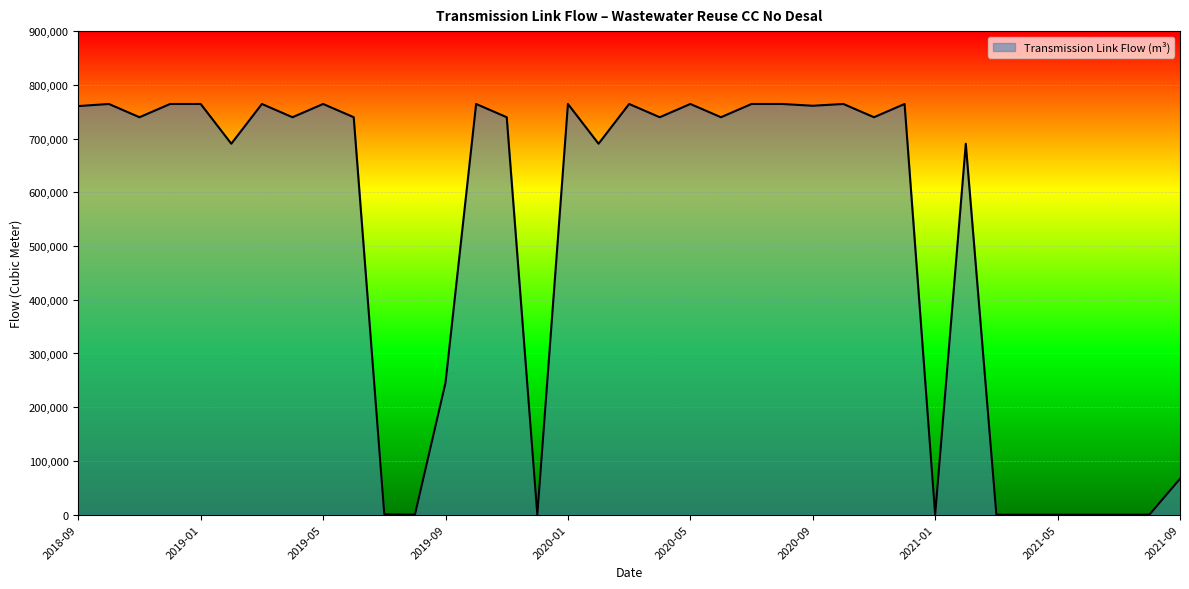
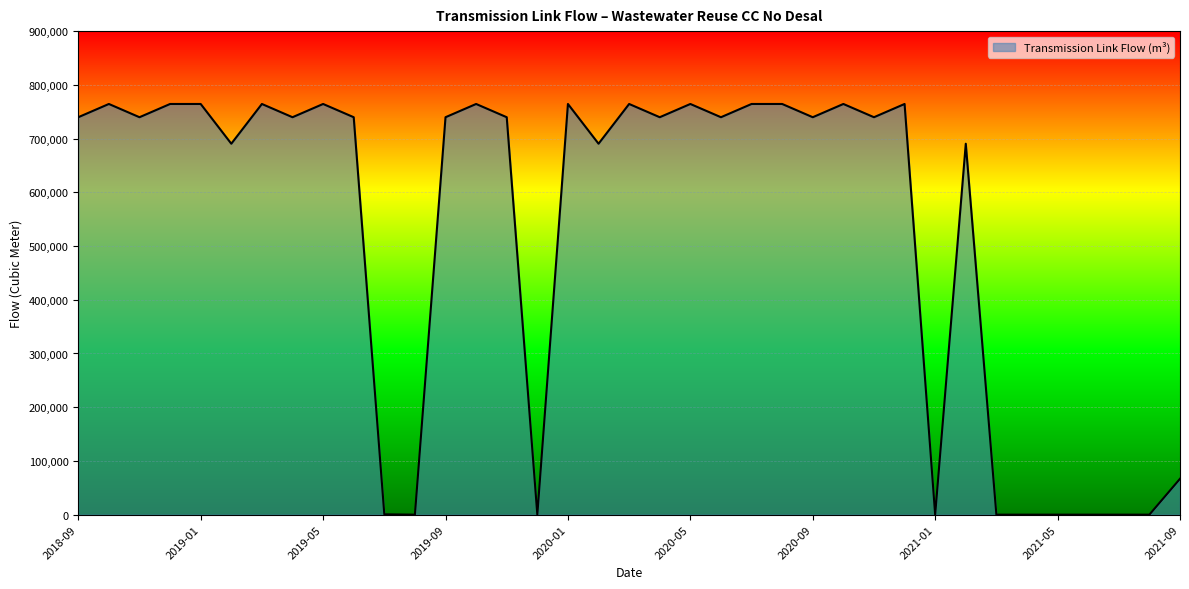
2018-09: 760,000 -> 740,000
2019-09: 250,000 -> 740,000
2020-09: 760,000 -> 740,000
